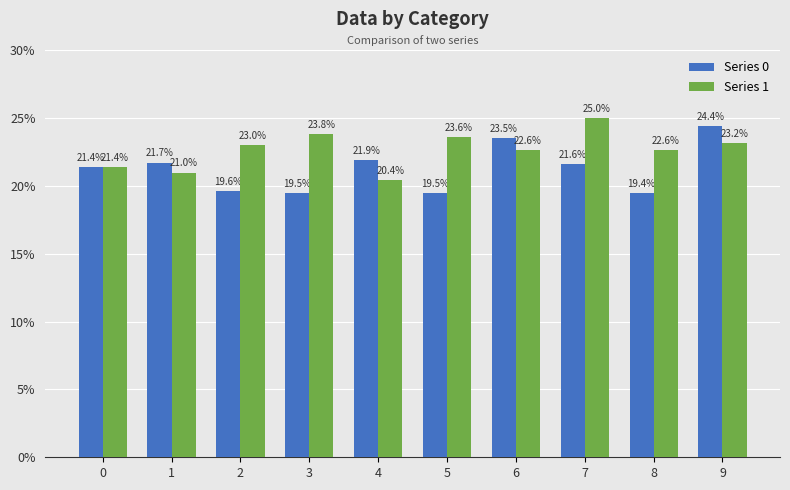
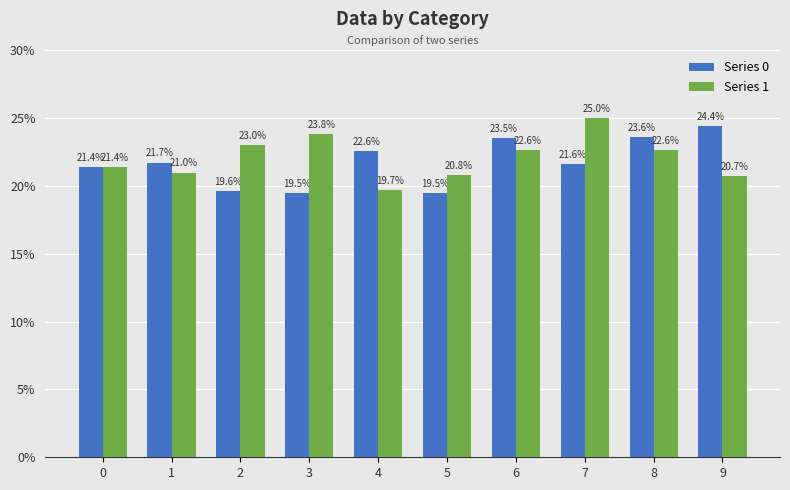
Series 0, 4: 21.9% -> 22.6%
Series 1, 4: 20.4% -> 19.7%
Series 1, 5: 23.6% -> 20.8%
Series 0, 8: 19.4% -> 23.6%
Series 1, 9: 23.2% -> 20.7%
